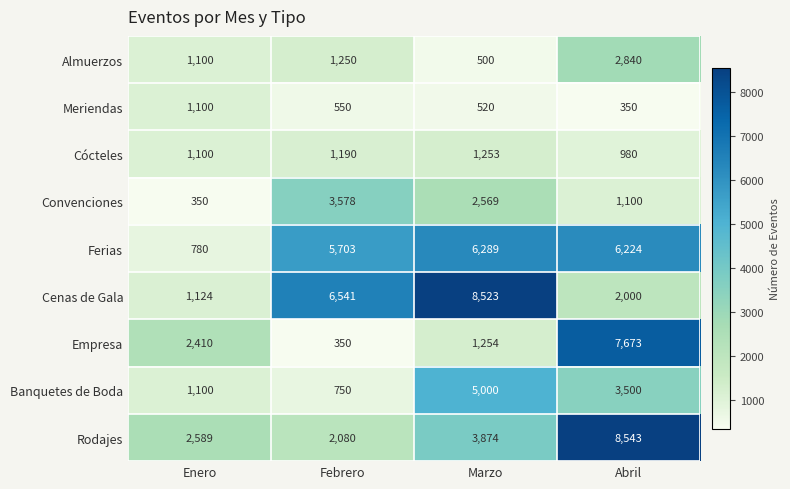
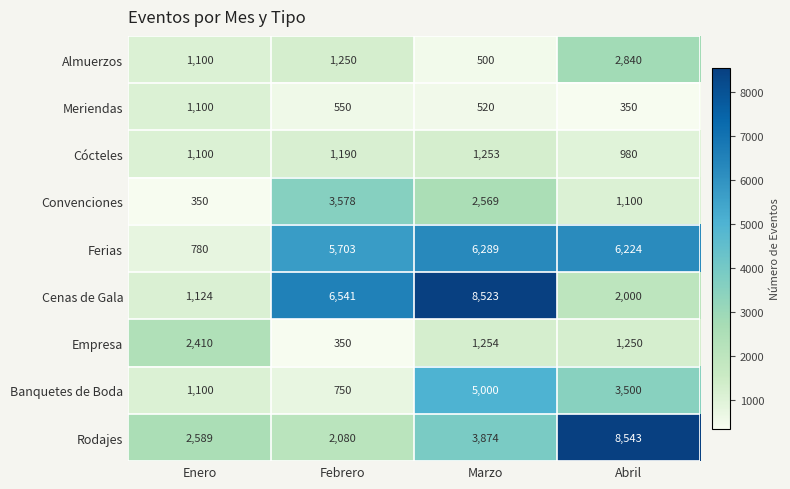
Empresa, Abril: 7,673 -> 1,250
